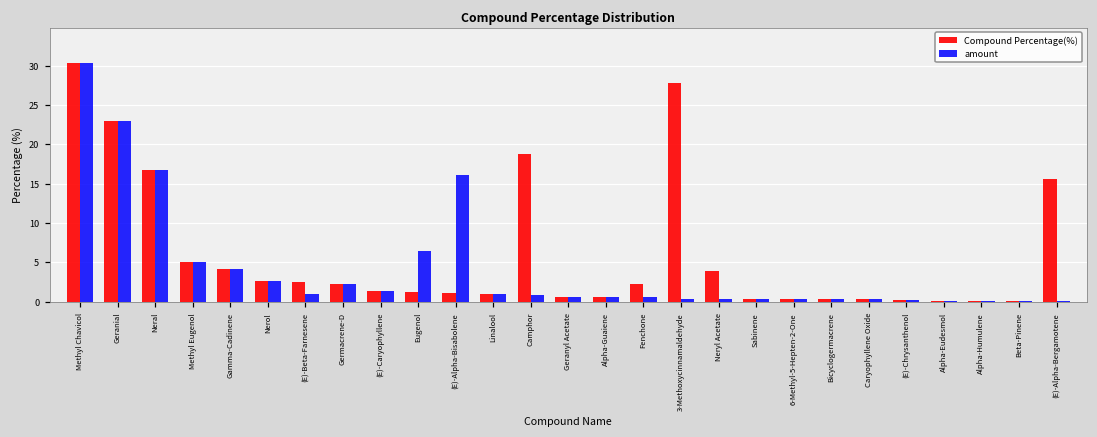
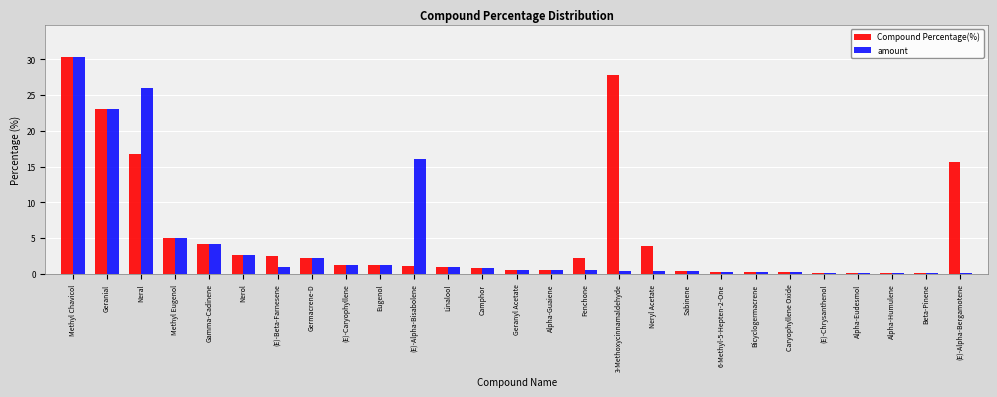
amount, Neral: 17 -> 26
amount, Eugenol: 6 -> 1
Compound Percentage(%), Camphor: 19 -> 1
